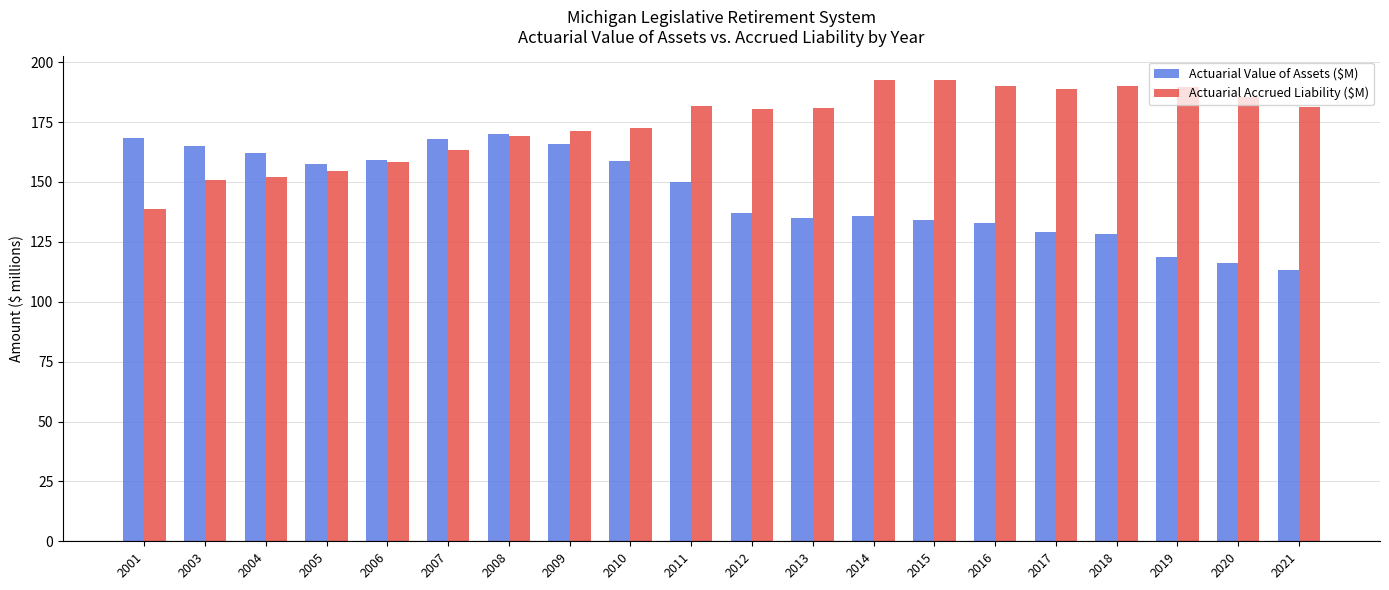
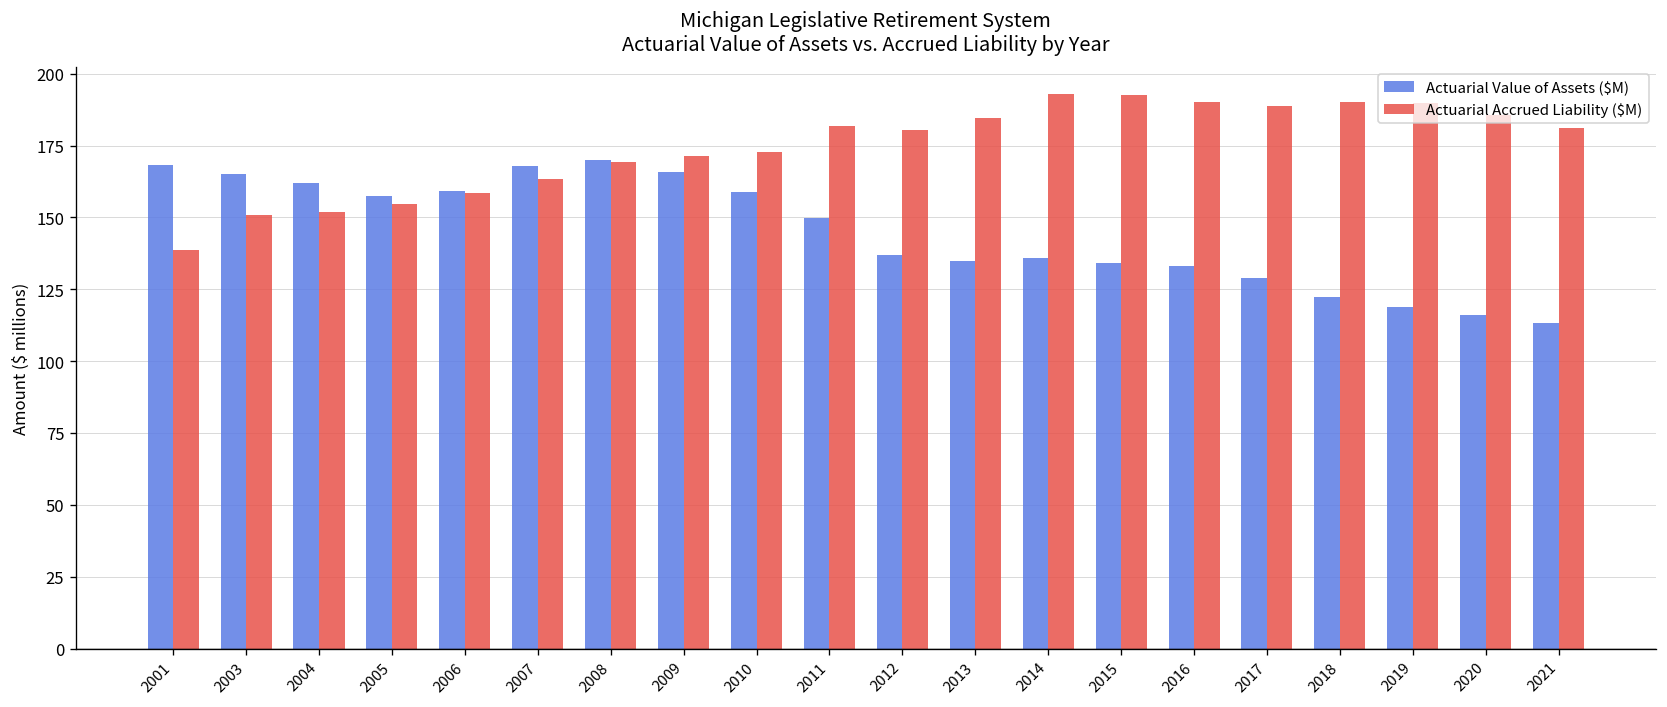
Actuarial Accrued Liability ($M), 2013: 181 -> 185
Actuarial Value of Assets ($M), 2018: 128 -> 122
